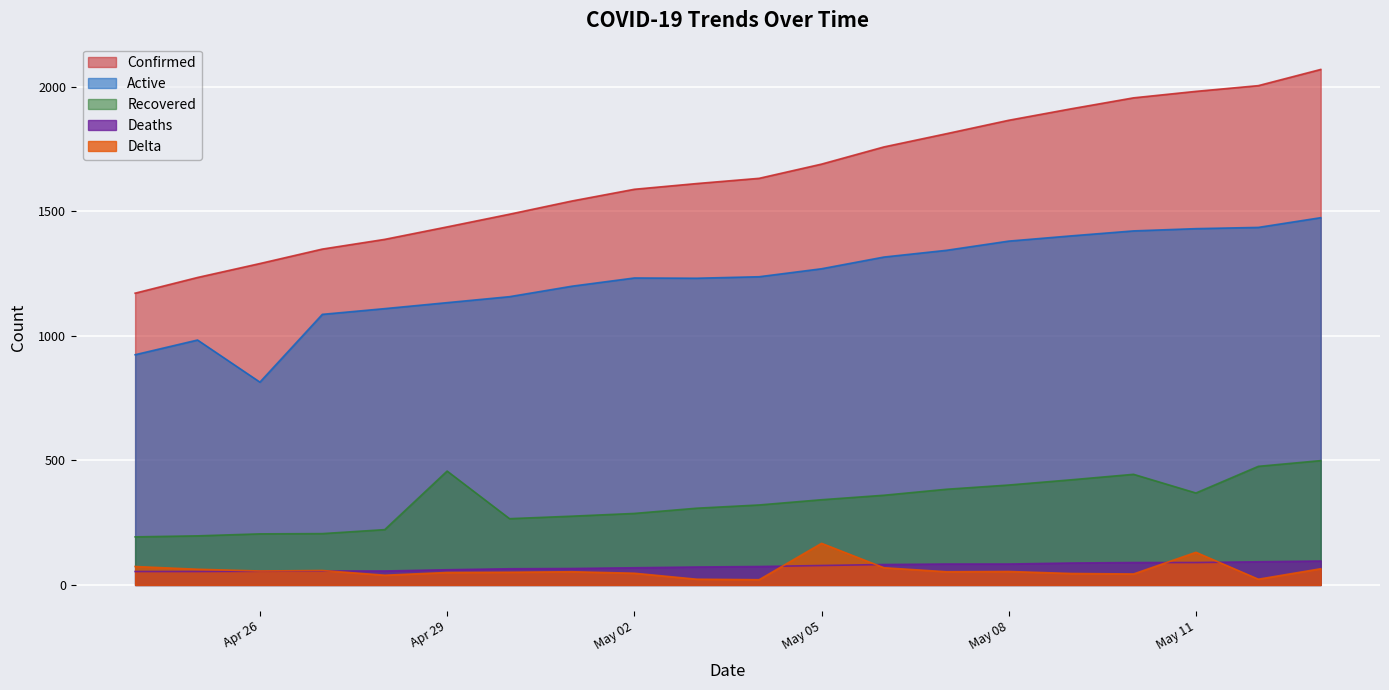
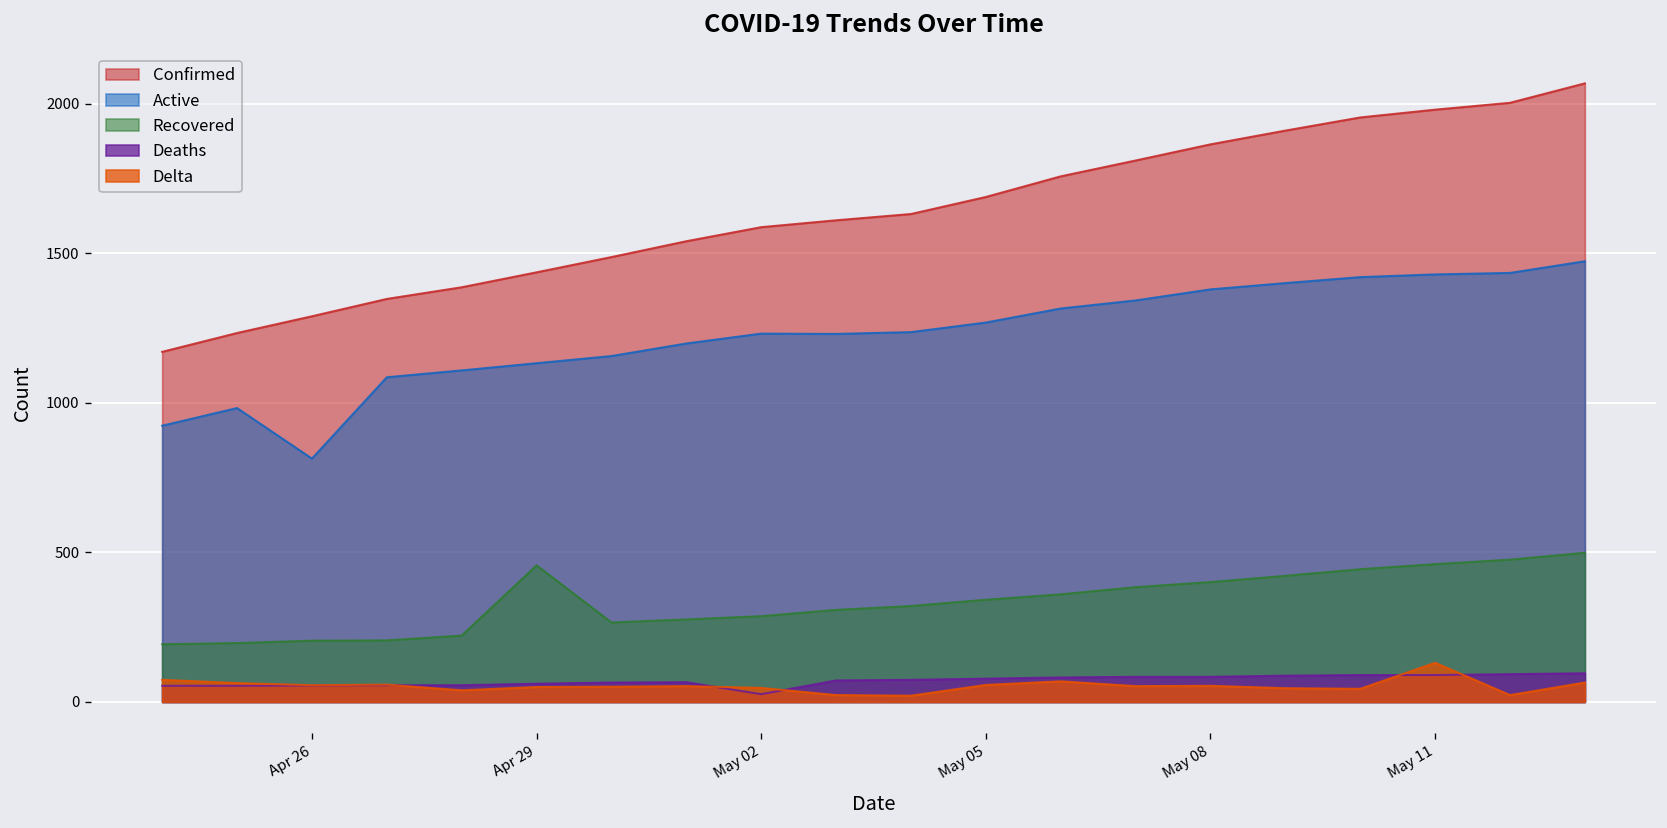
Deaths, May 02: 70 -> 30
Delta, May 05: 170 -> 60
Recovered, May 11: 370 -> 460
